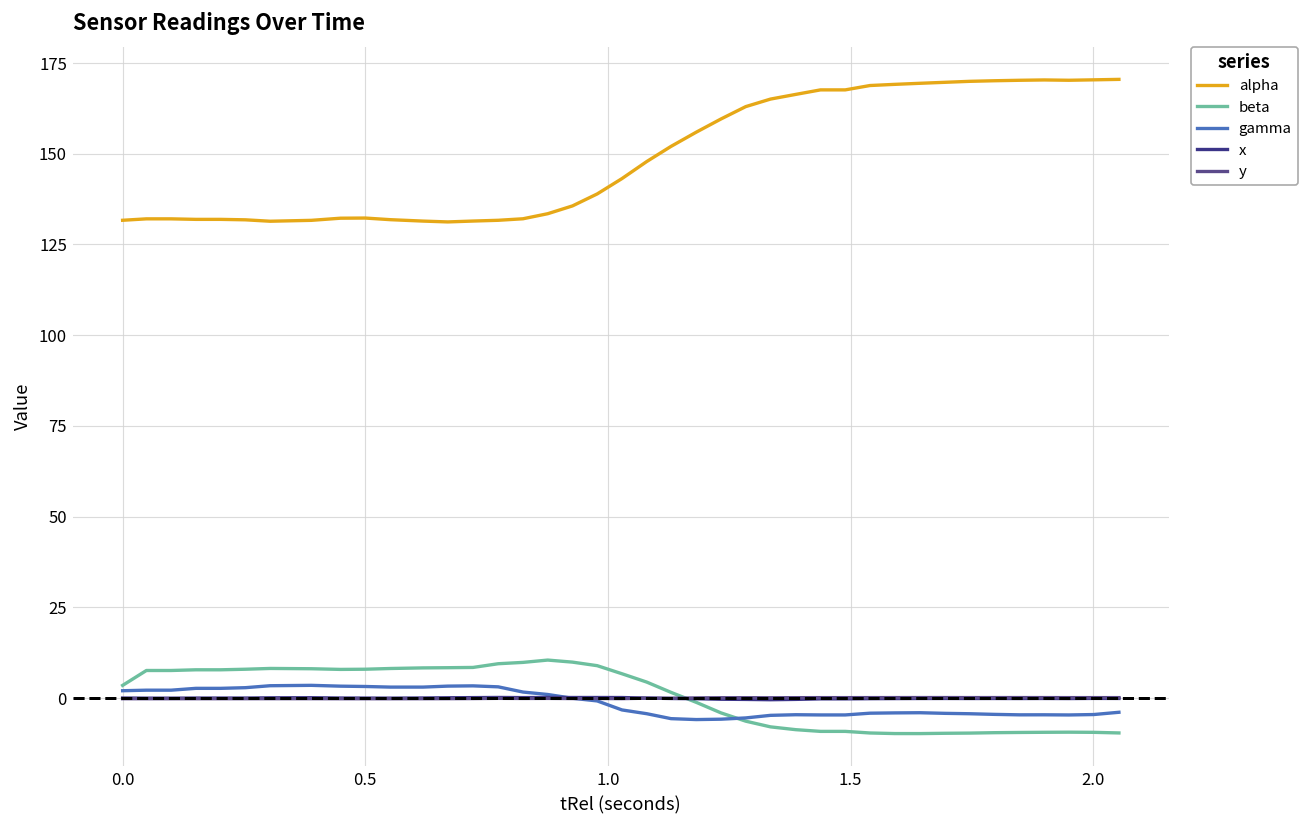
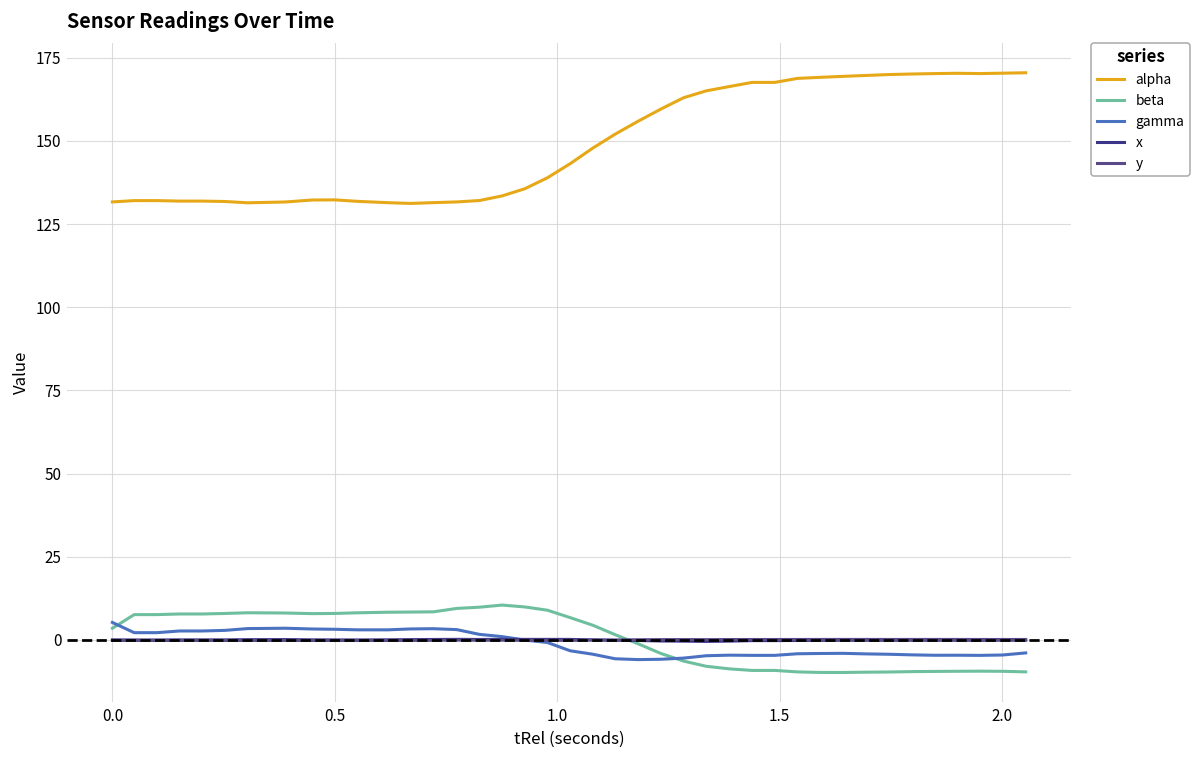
gamma, 0.0: 2 -> 5
